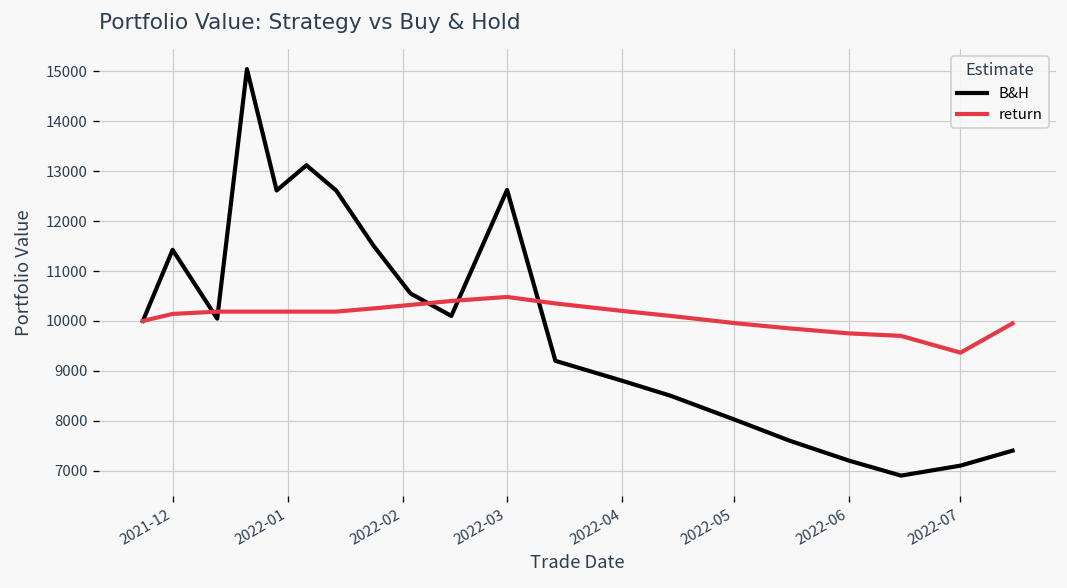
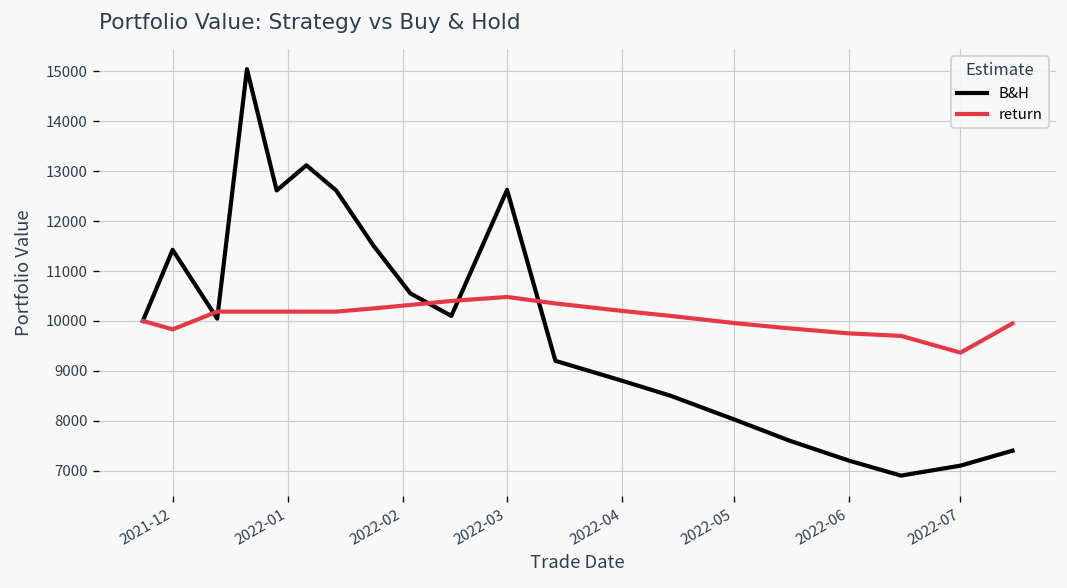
return, 2021-12: 10100 -> 9800
